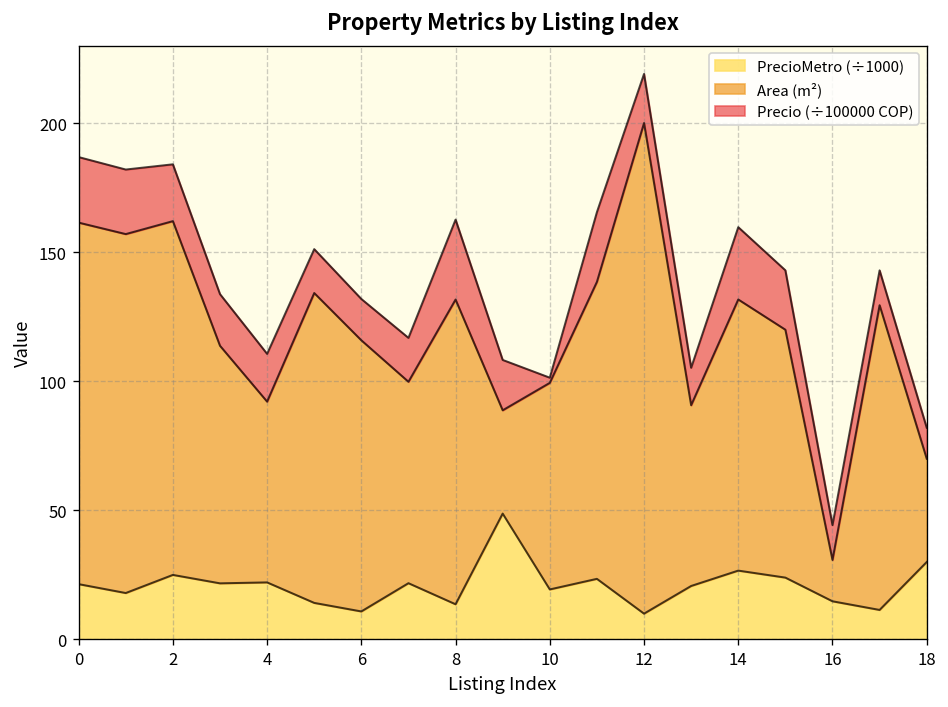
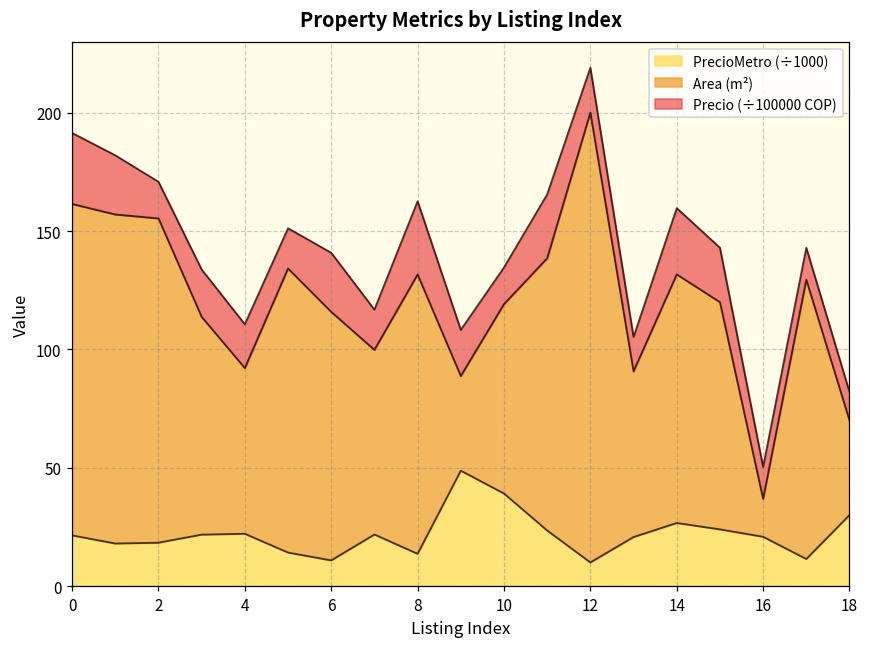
Precio (÷100000 COP), 0: 25 -> 30
PrecioMetro (÷1000), 2: 25 -> 18
Precio (÷100000 COP), 2: 22 -> 15
Precio (÷100000 COP), 6: 16 -> 25
PrecioMetro (÷1000), 10: 19 -> 39
Precio (÷100000 COP), 10: 2 -> 16
PrecioMetro (÷1000), 16: 15 -> 21
